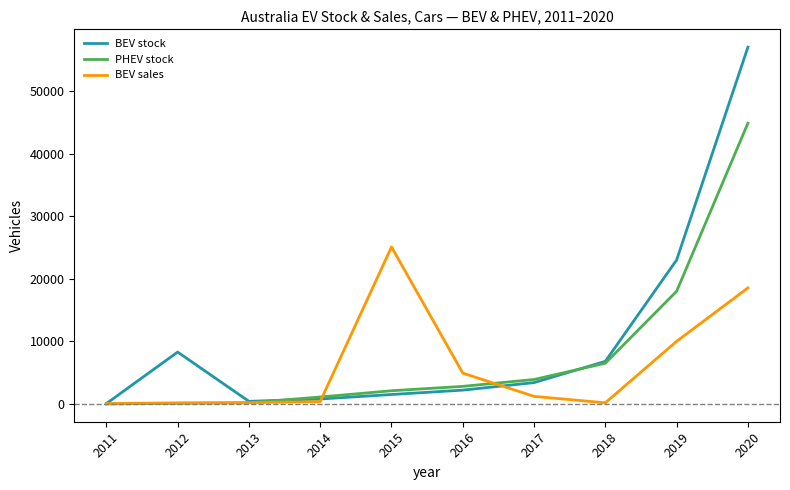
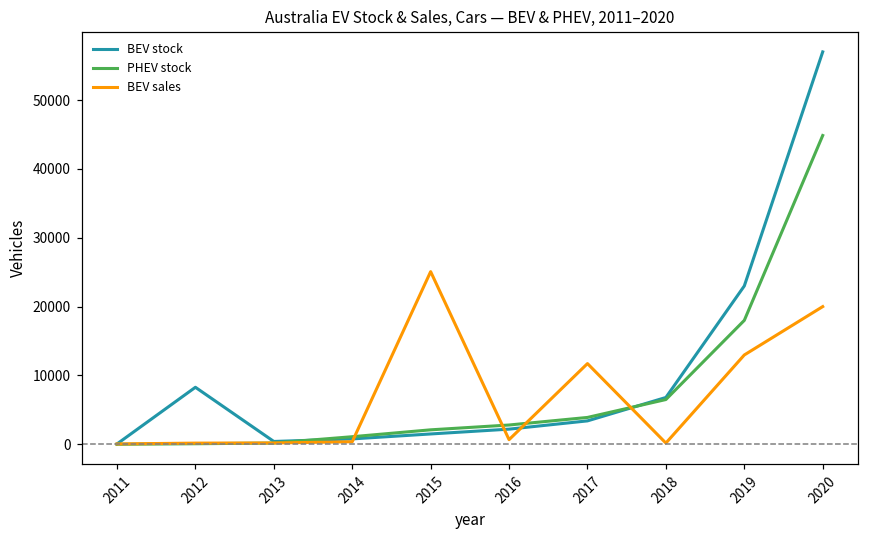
BEV sales, 2016: 5000 -> 1000
BEV sales, 2017: 1000 -> 12000
BEV sales, 2019: 10000 -> 13000
BEV sales, 2020: 19000 -> 20000
